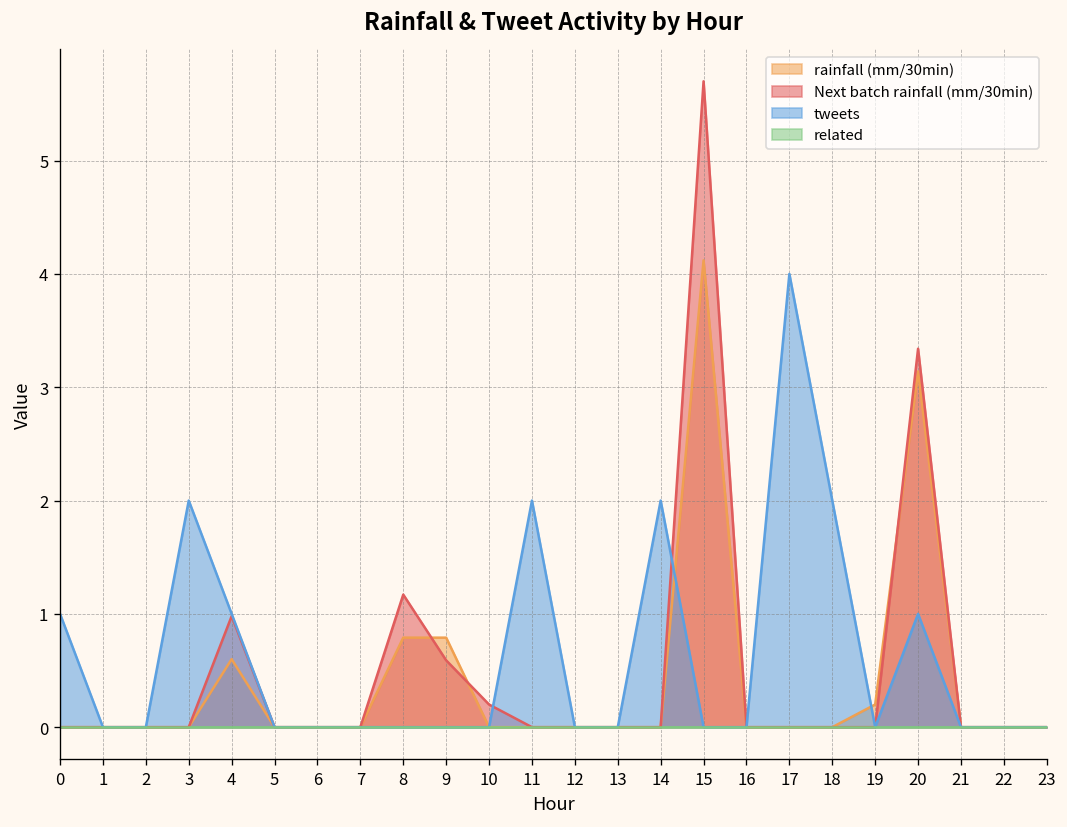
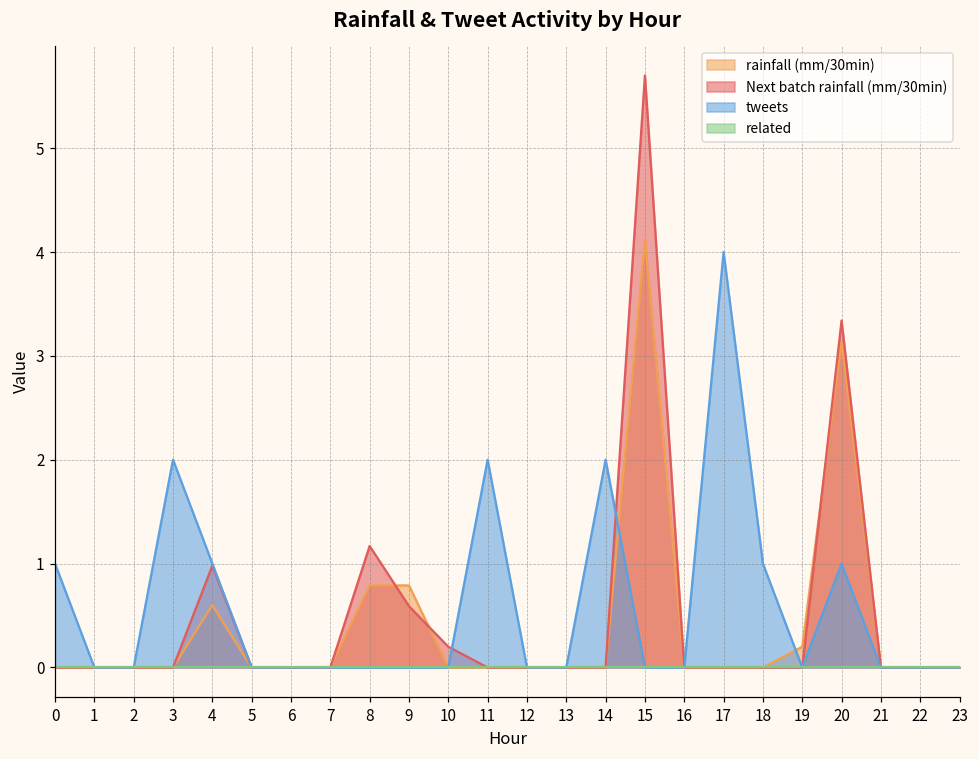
tweets, 18: 2 -> 1
